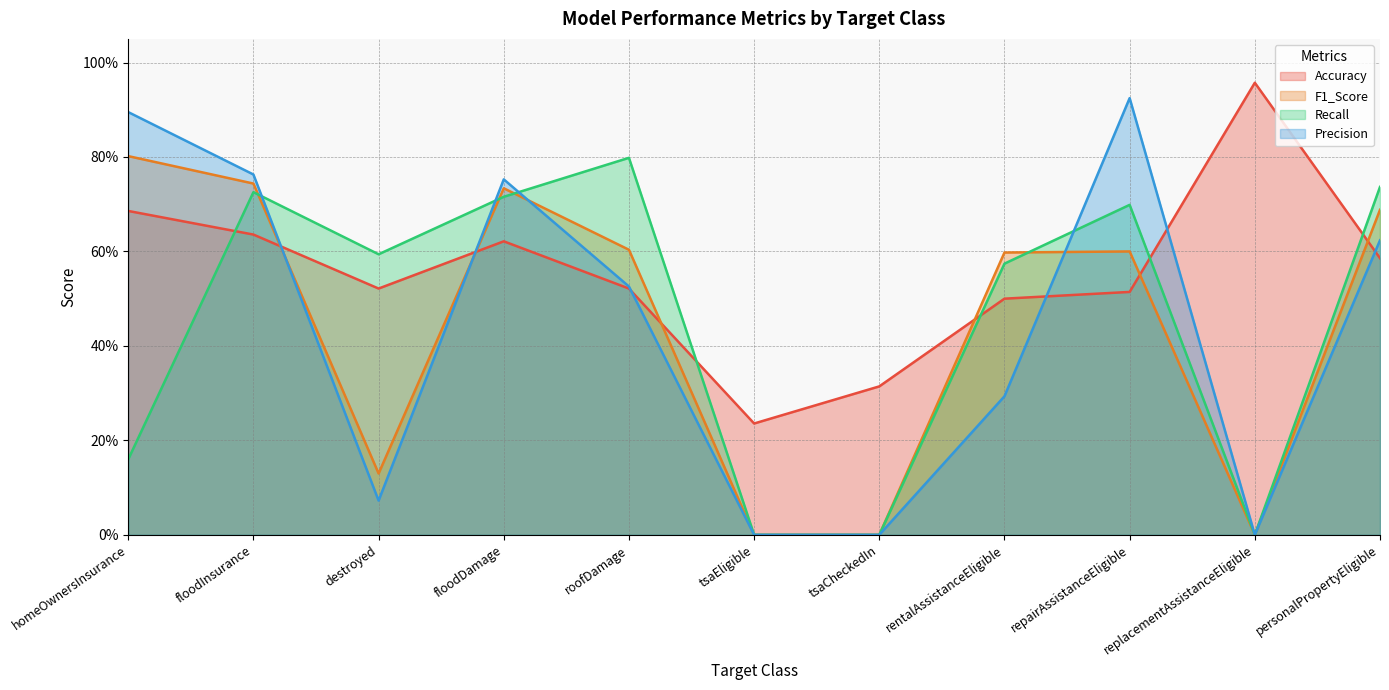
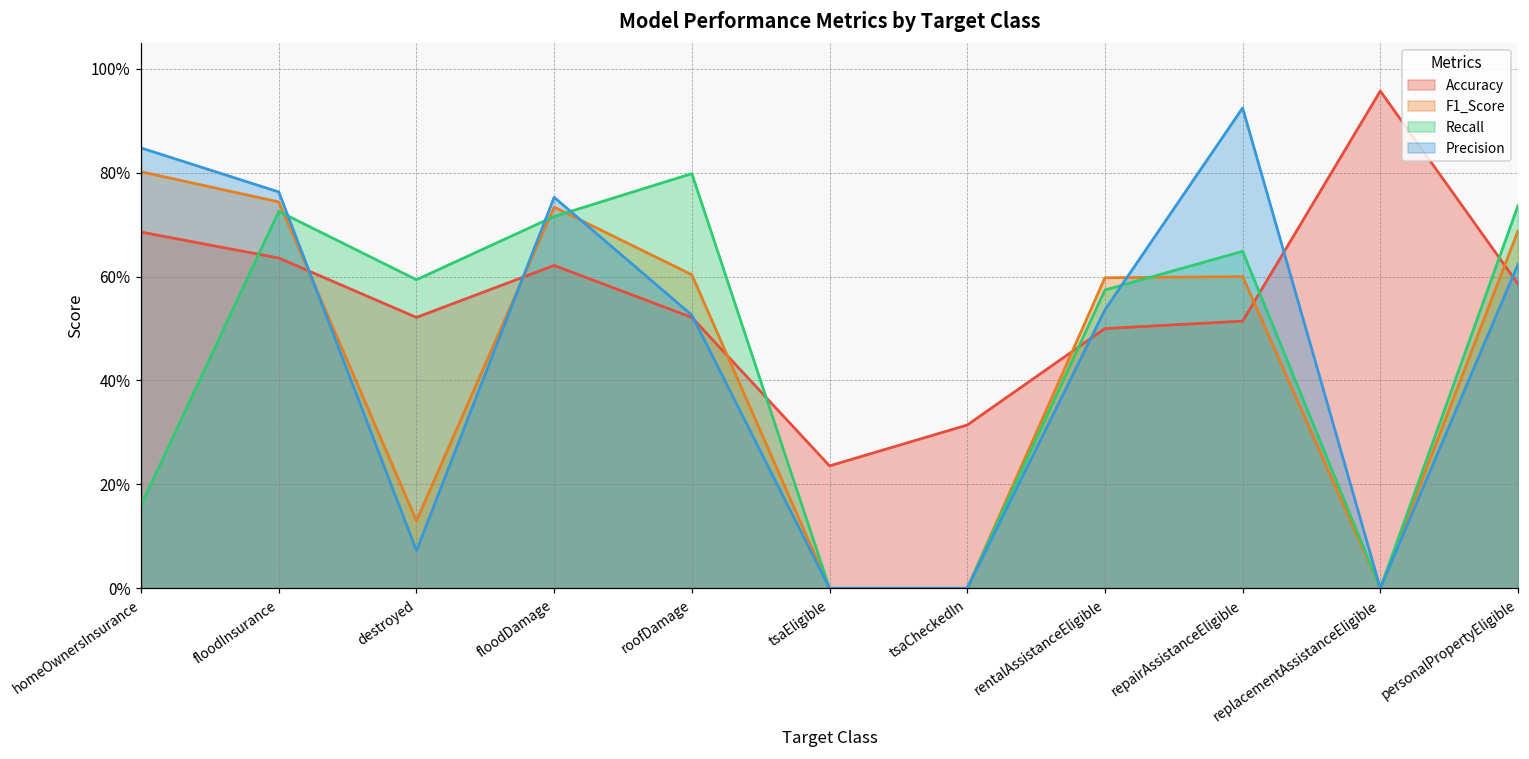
Precision, homeOwnersInsurance: 90% -> 85%
Precision, rentalAssistanceEligible: 29% -> 54%
Recall, repairAssistanceEligible: 70% -> 65%
